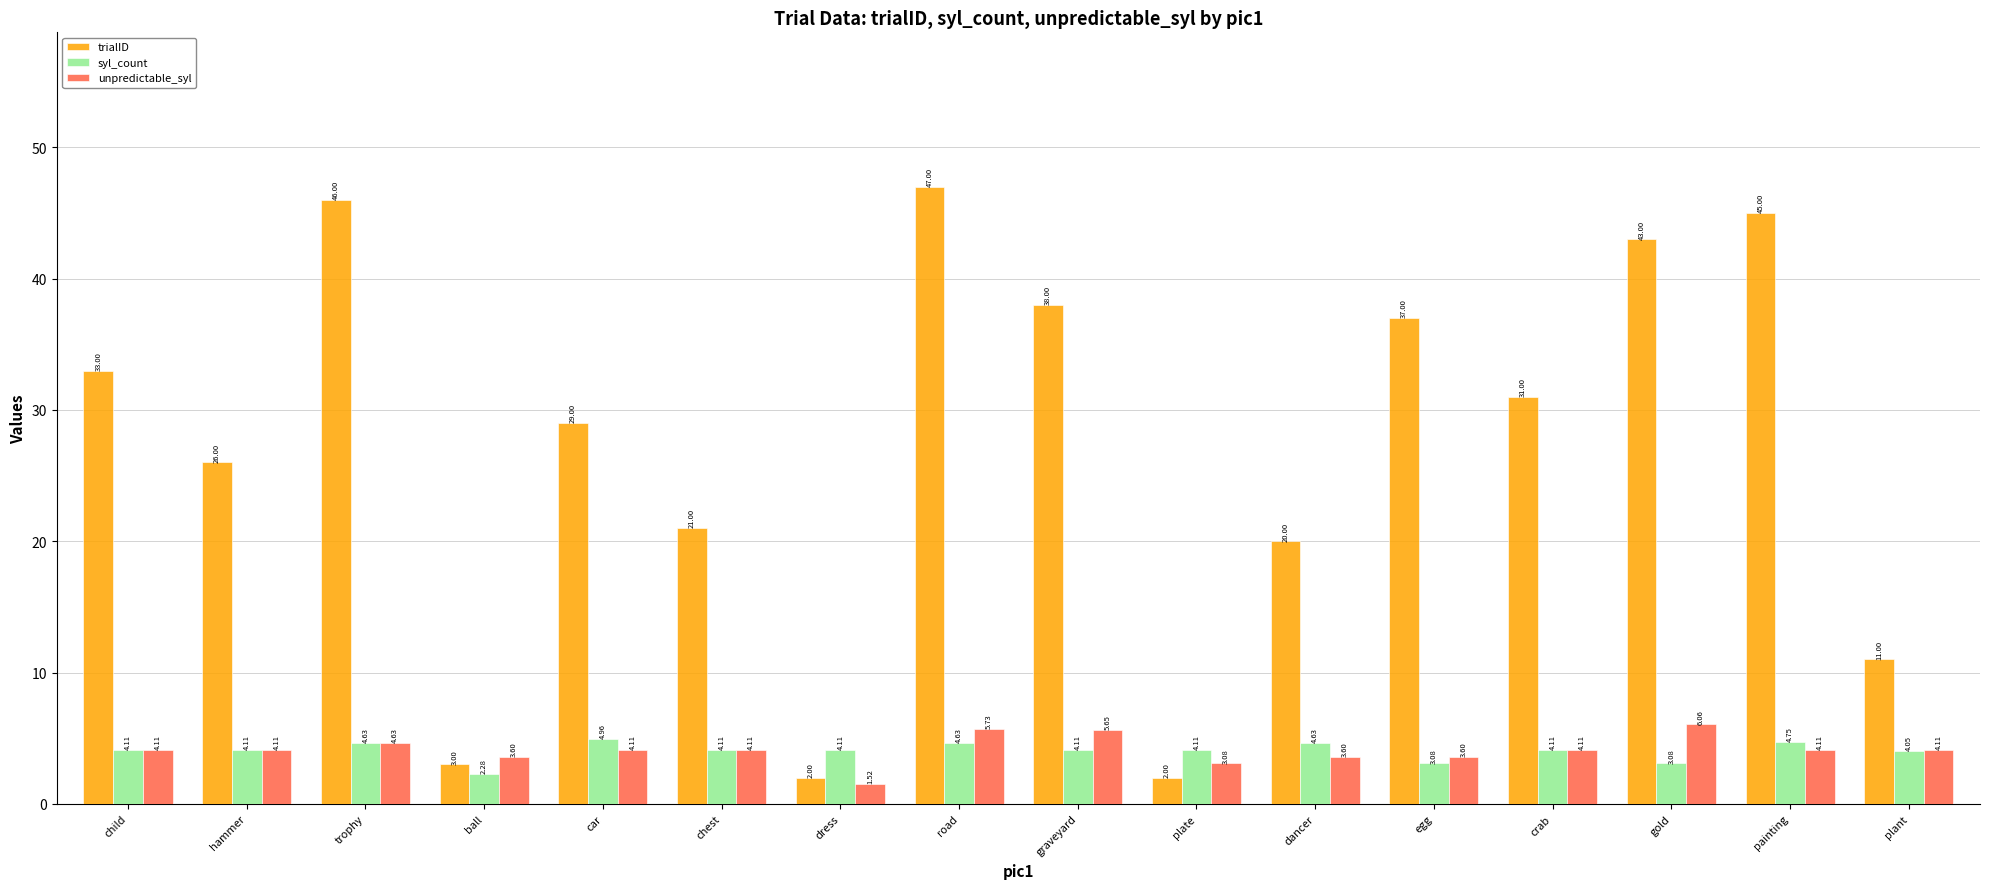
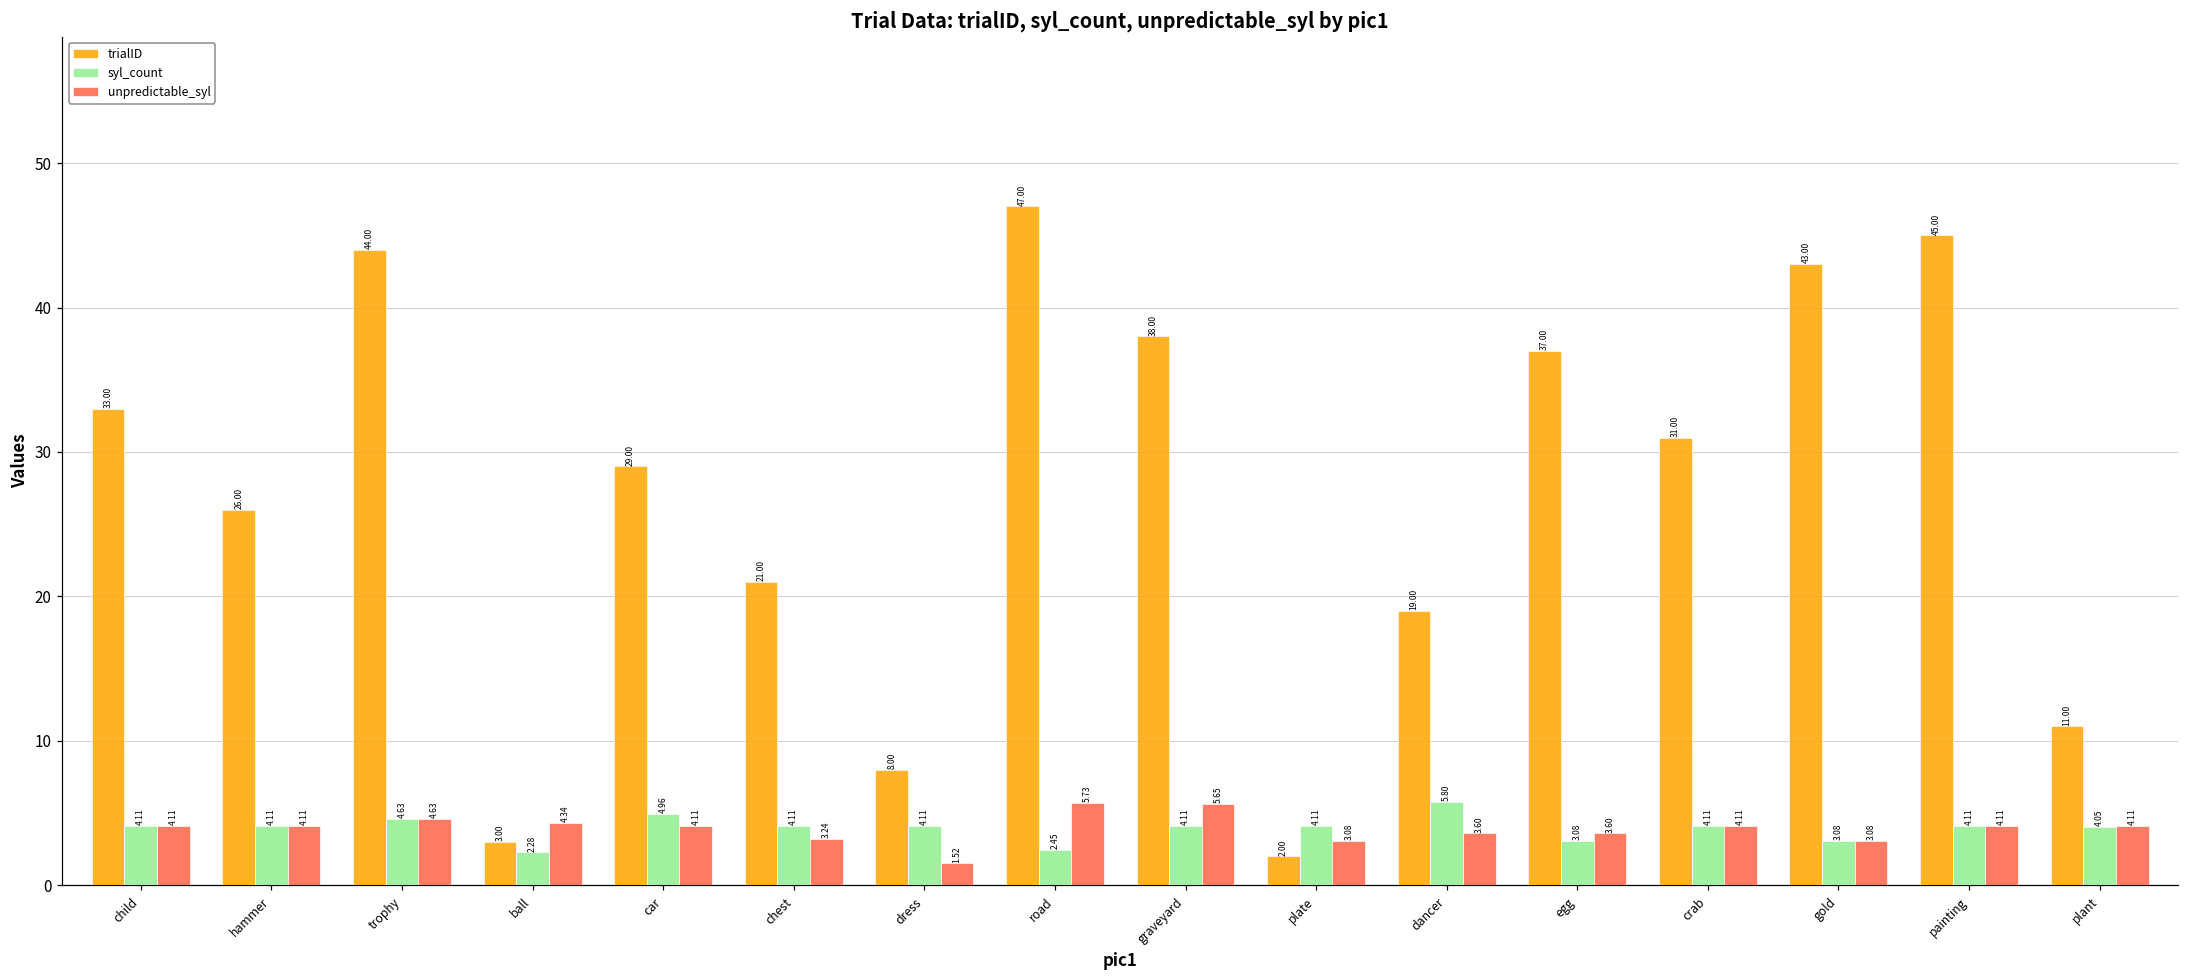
trialID, trophy: 46.00 -> 44.00
unpredictable_syl, ball: 3.60 -> 4.34
unpredictable_syl, chest: 4.11 -> 3.24
trialID, dress: 2.00 -> 8.00
syl_count, road: 4.63 -> 2.45
trialID, dancer: 20.00 -> 19.00
syl_count, dancer: 4.63 -> 5.80
unpredictable_syl, gold: 6.06 -> 3.08
syl_count, painting: 4.75 -> 4.11
